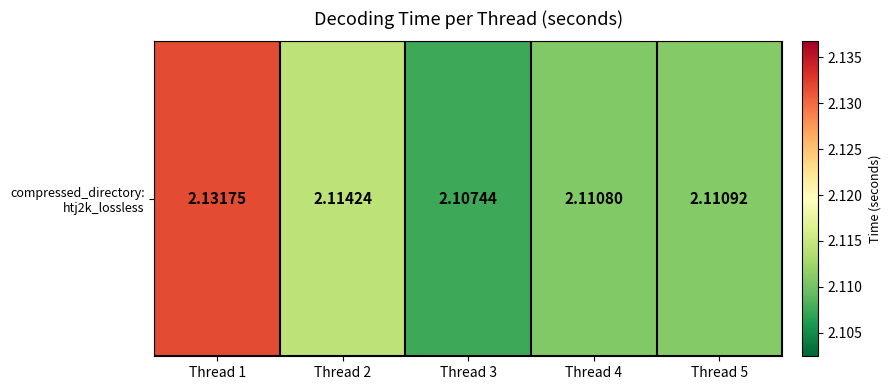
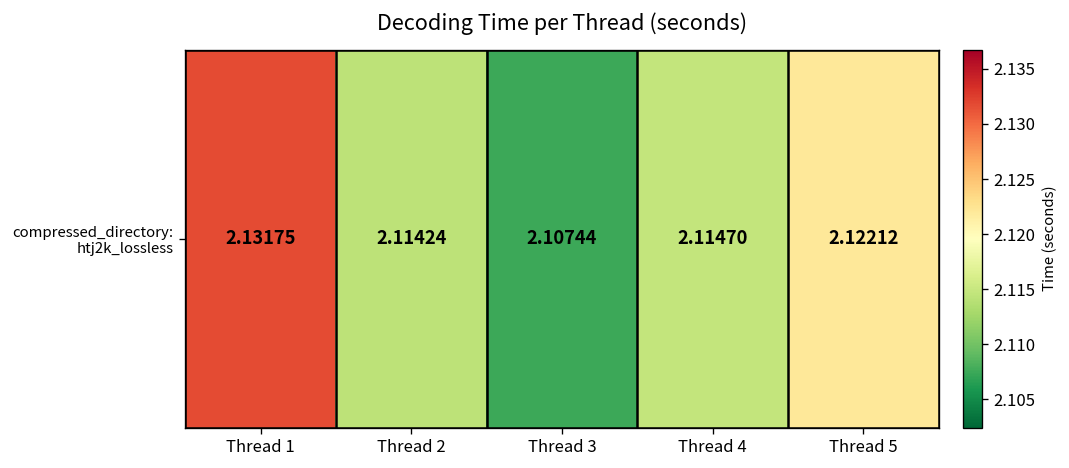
compressed_directory: htj2k_lossless, Thread 4: 2.11080 -> 2.11470
compressed_directory: htj2k_lossless, Thread 5: 2.11092 -> 2.12212
